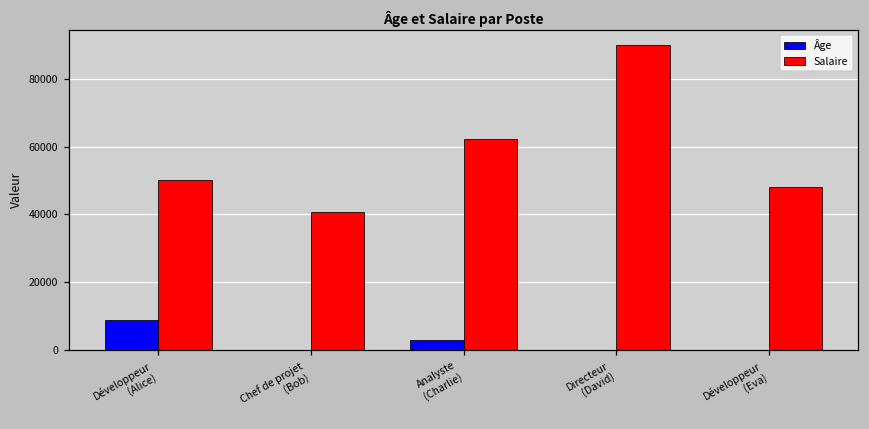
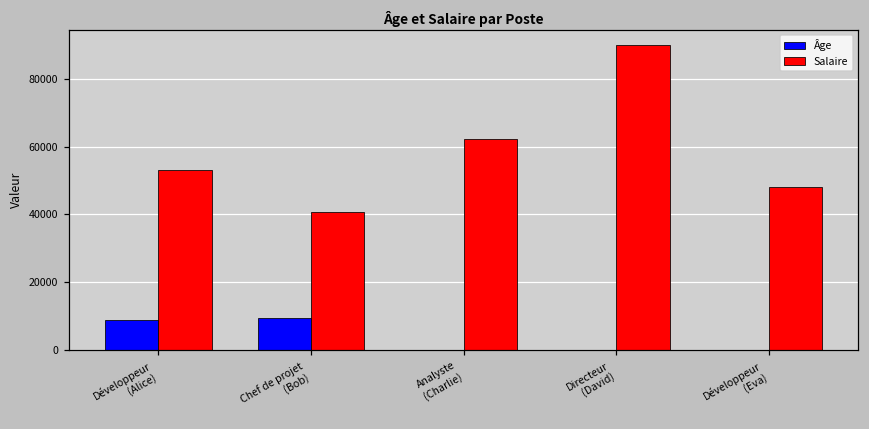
Salaire, Développeur (Alice): 50000 -> 53000
Âge, Chef de projet (Bob): 0 -> 9000
Âge, Analyste (Charlie): 3000 -> 0
